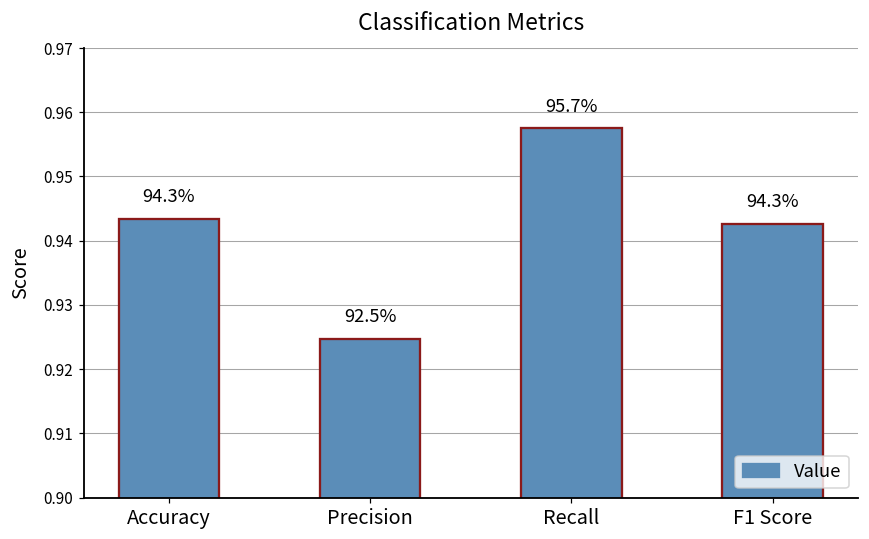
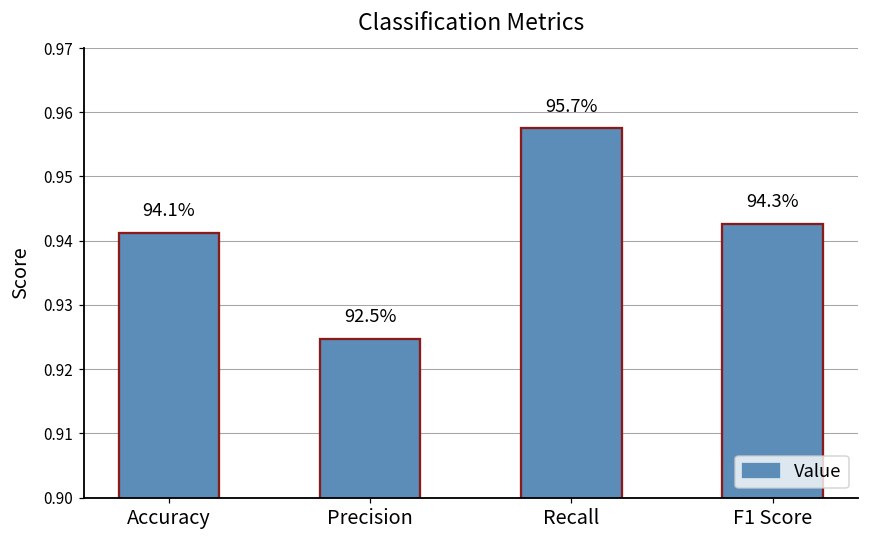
Accuracy: 94.3% -> 94.1%
